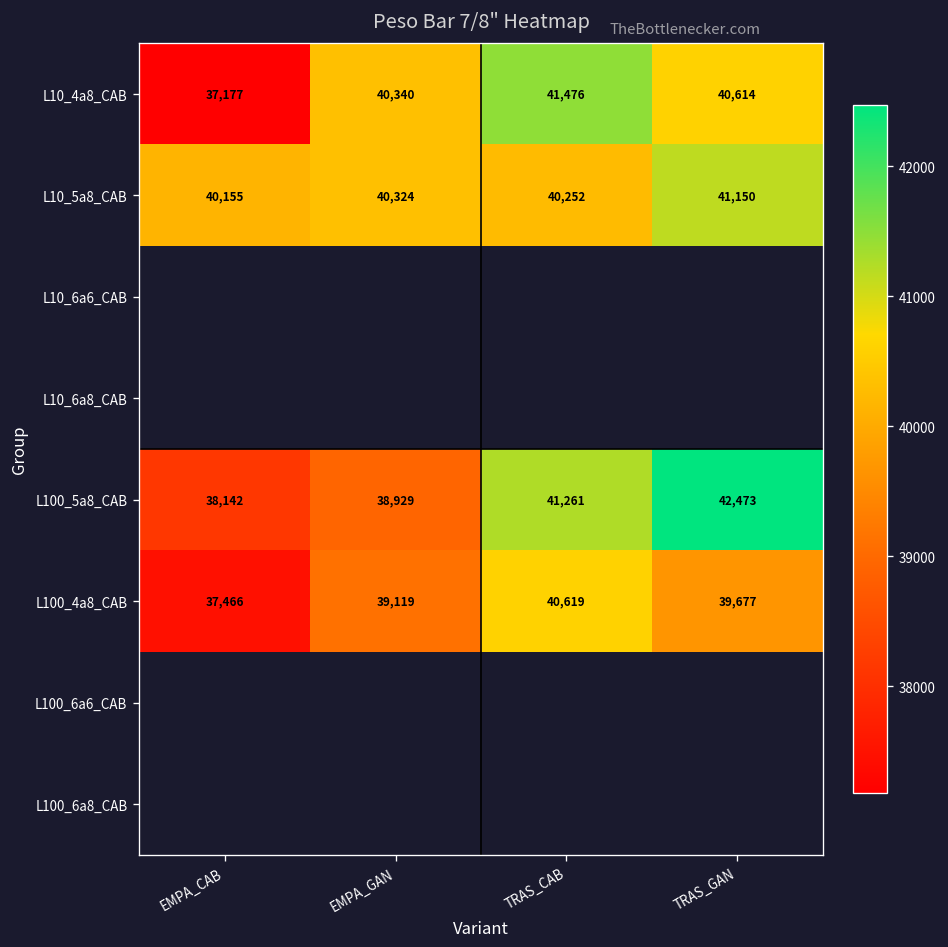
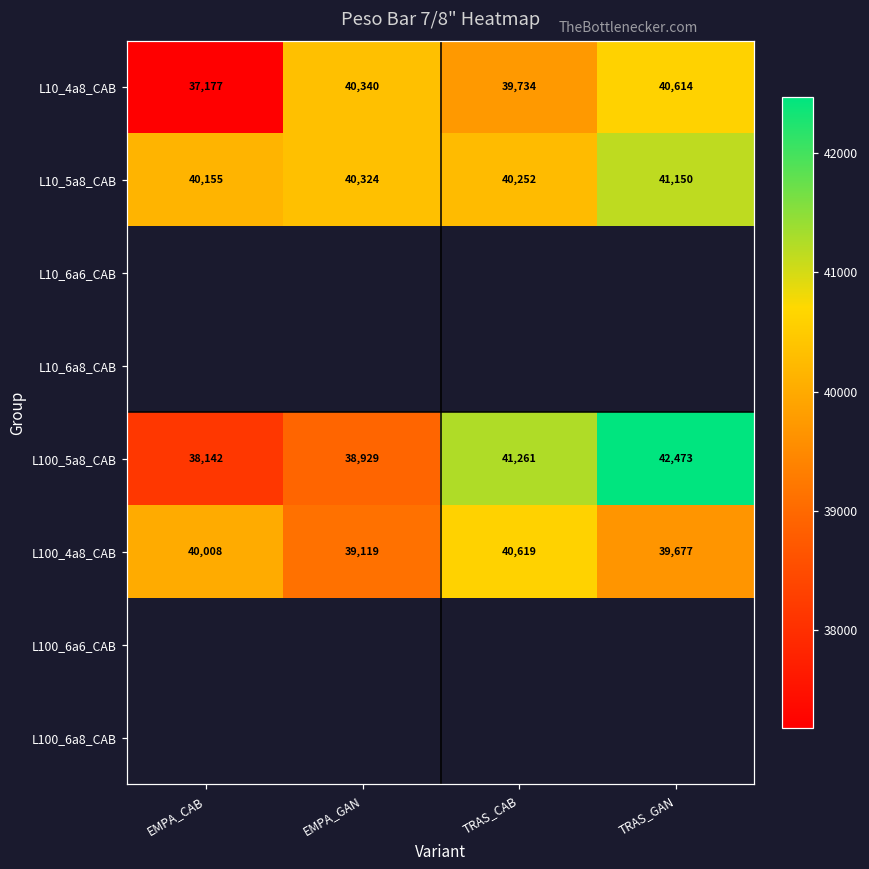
L10_4a8_CAB, TRAS_CAB: 41,476 -> 39,734
L100_4a8_CAB, EMPA_CAB: 37,466 -> 40,008
